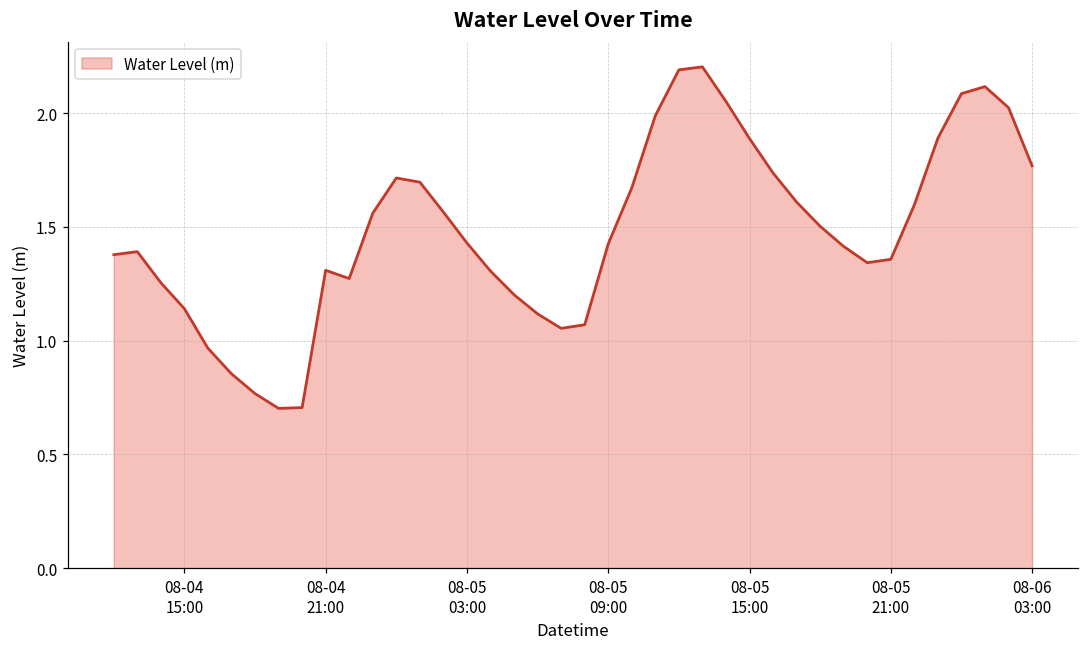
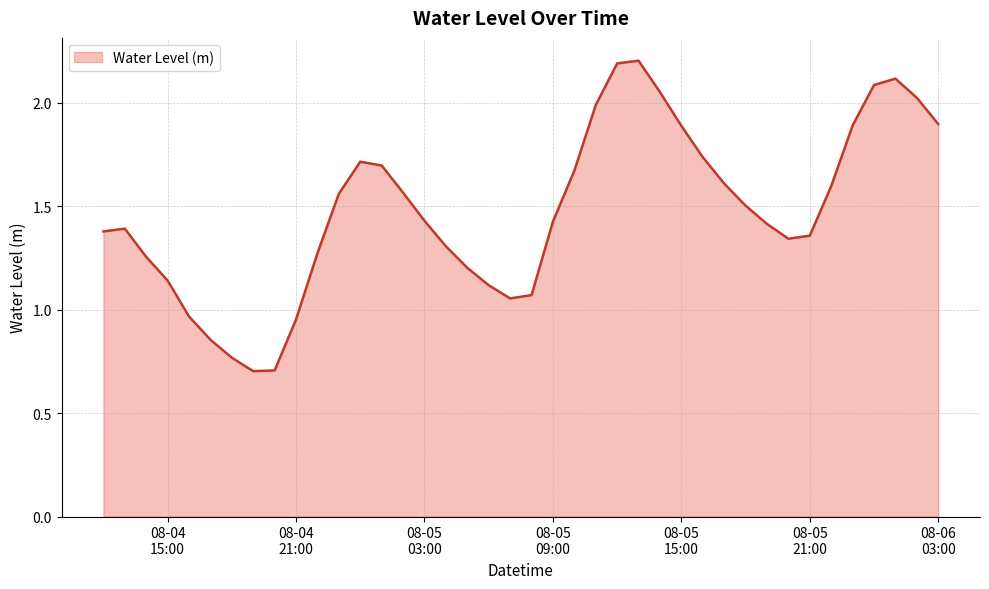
08-04 21:00: 1.31 -> 0.95
08-06 03:00: 1.77 -> 1.90
